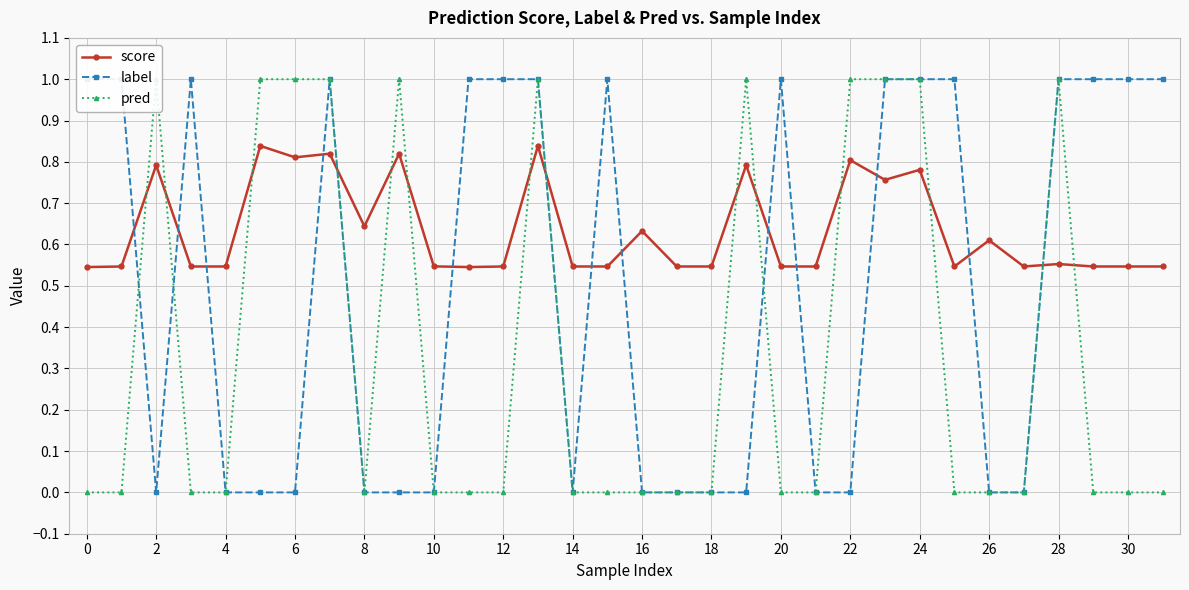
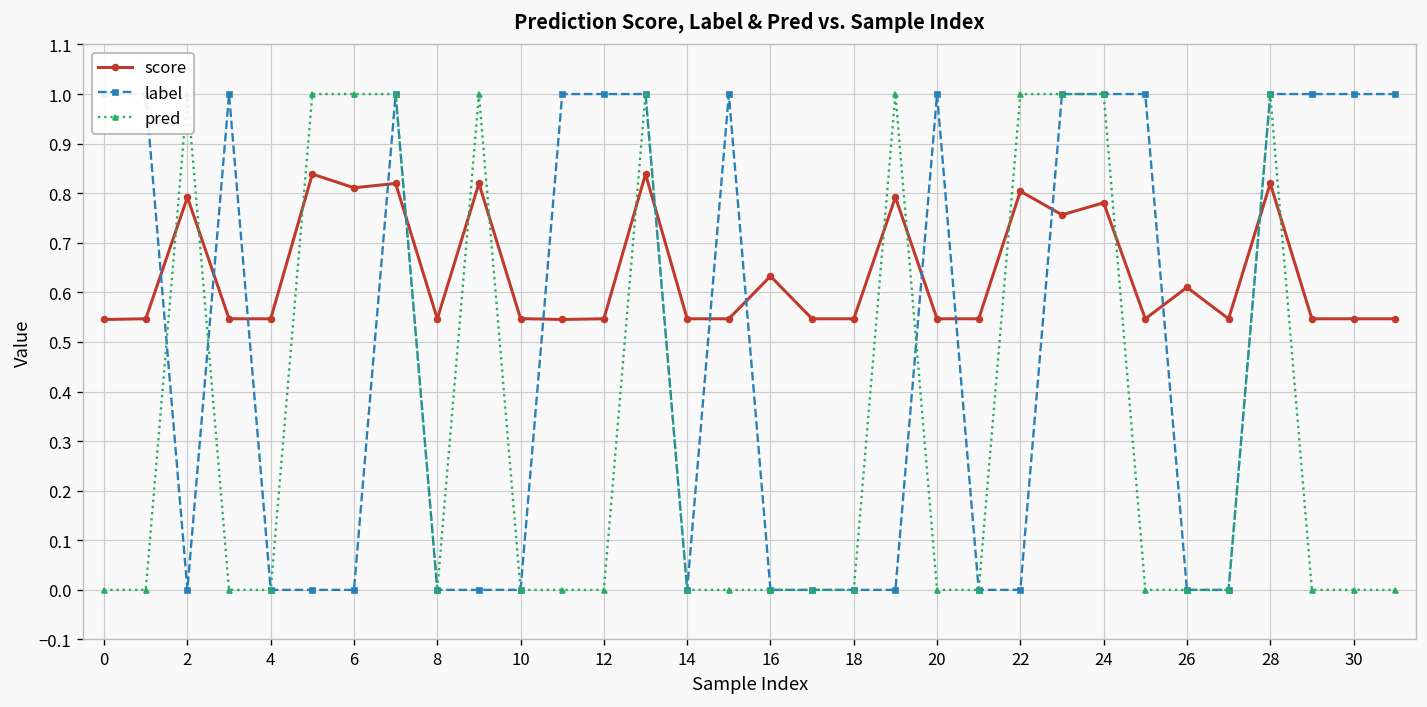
score, 8: 0.64 -> 0.55
score, 28: 0.55 -> 0.82
